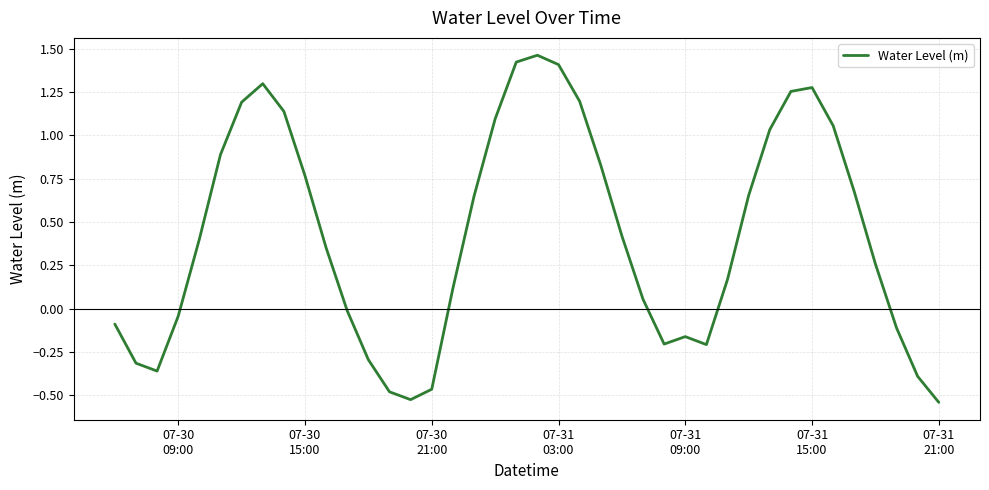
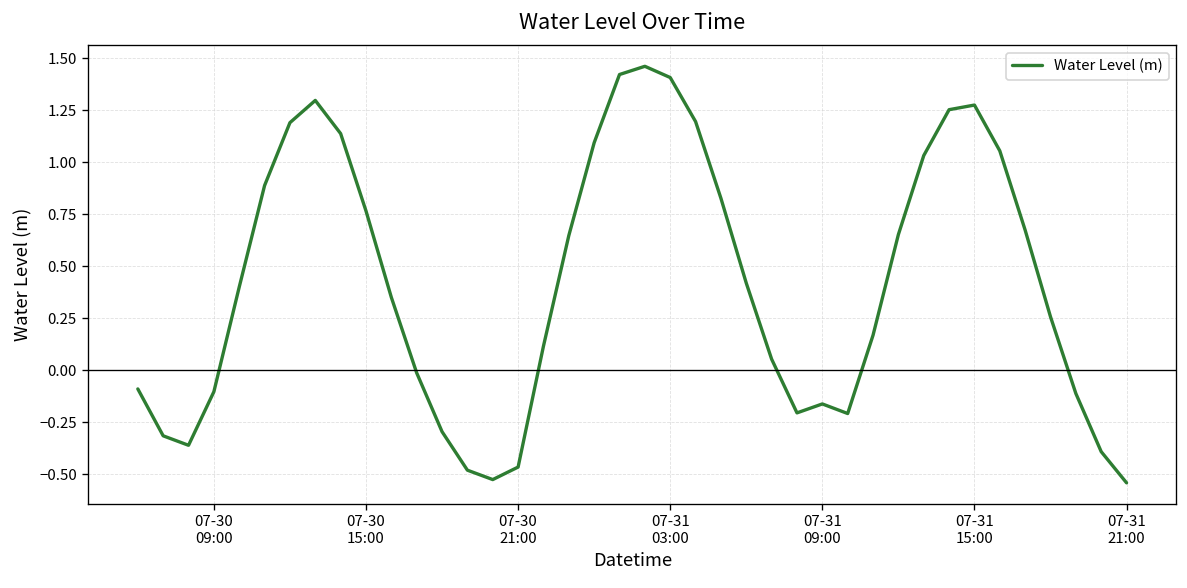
07-30 09:00: -0.04 -> -0.10
